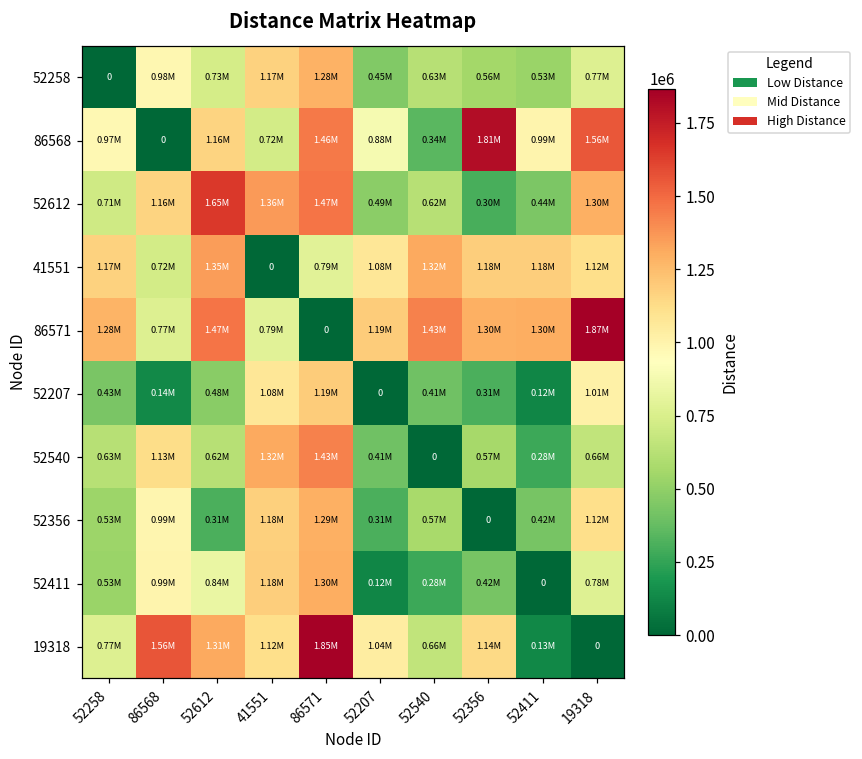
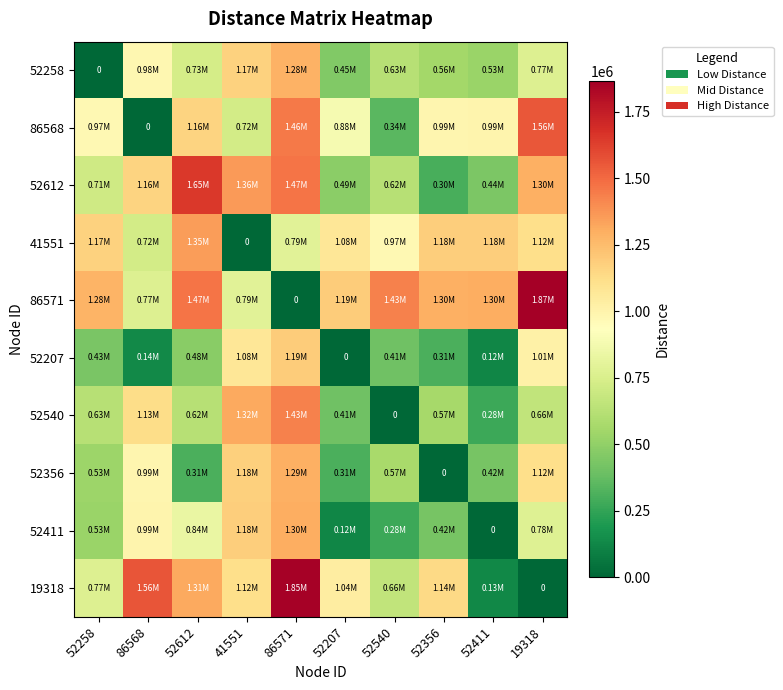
86568, 52356: 1.81M -> 0.99M
41551, 52540: 1.32M -> 0.97M
